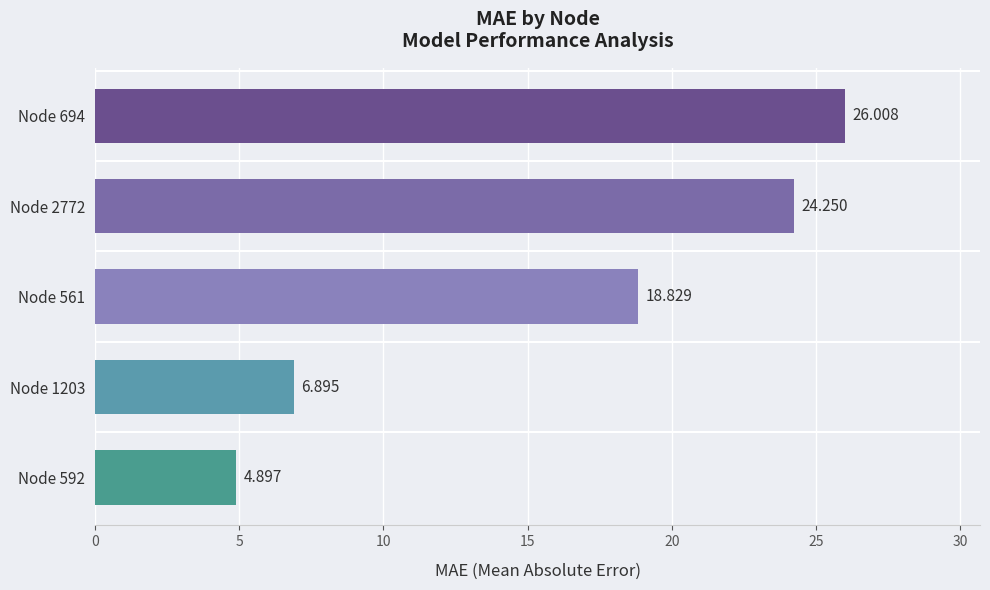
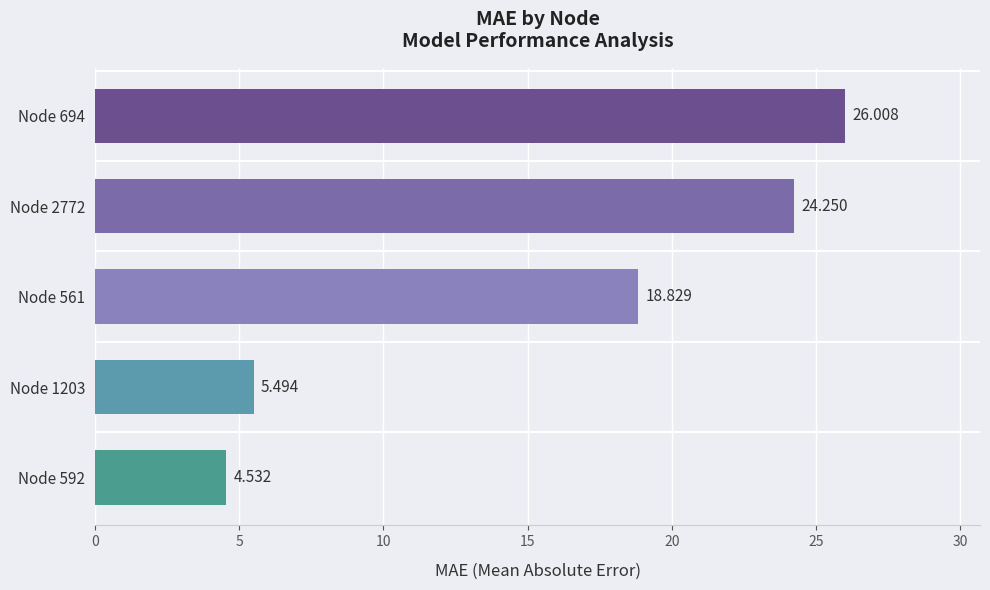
Node 1203: 6.895 -> 5.494
Node 592: 4.897 -> 4.532
